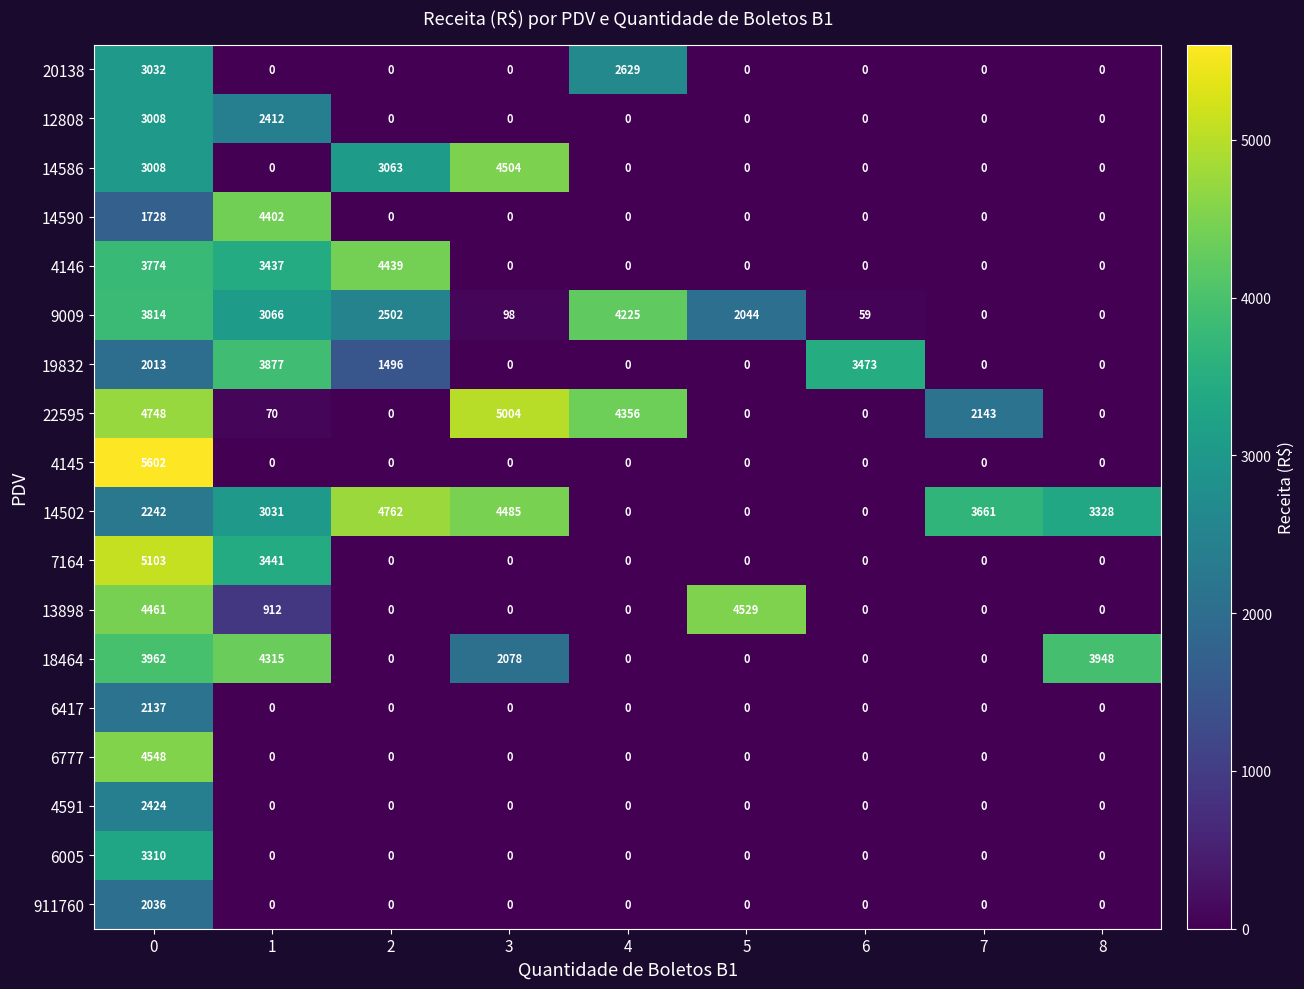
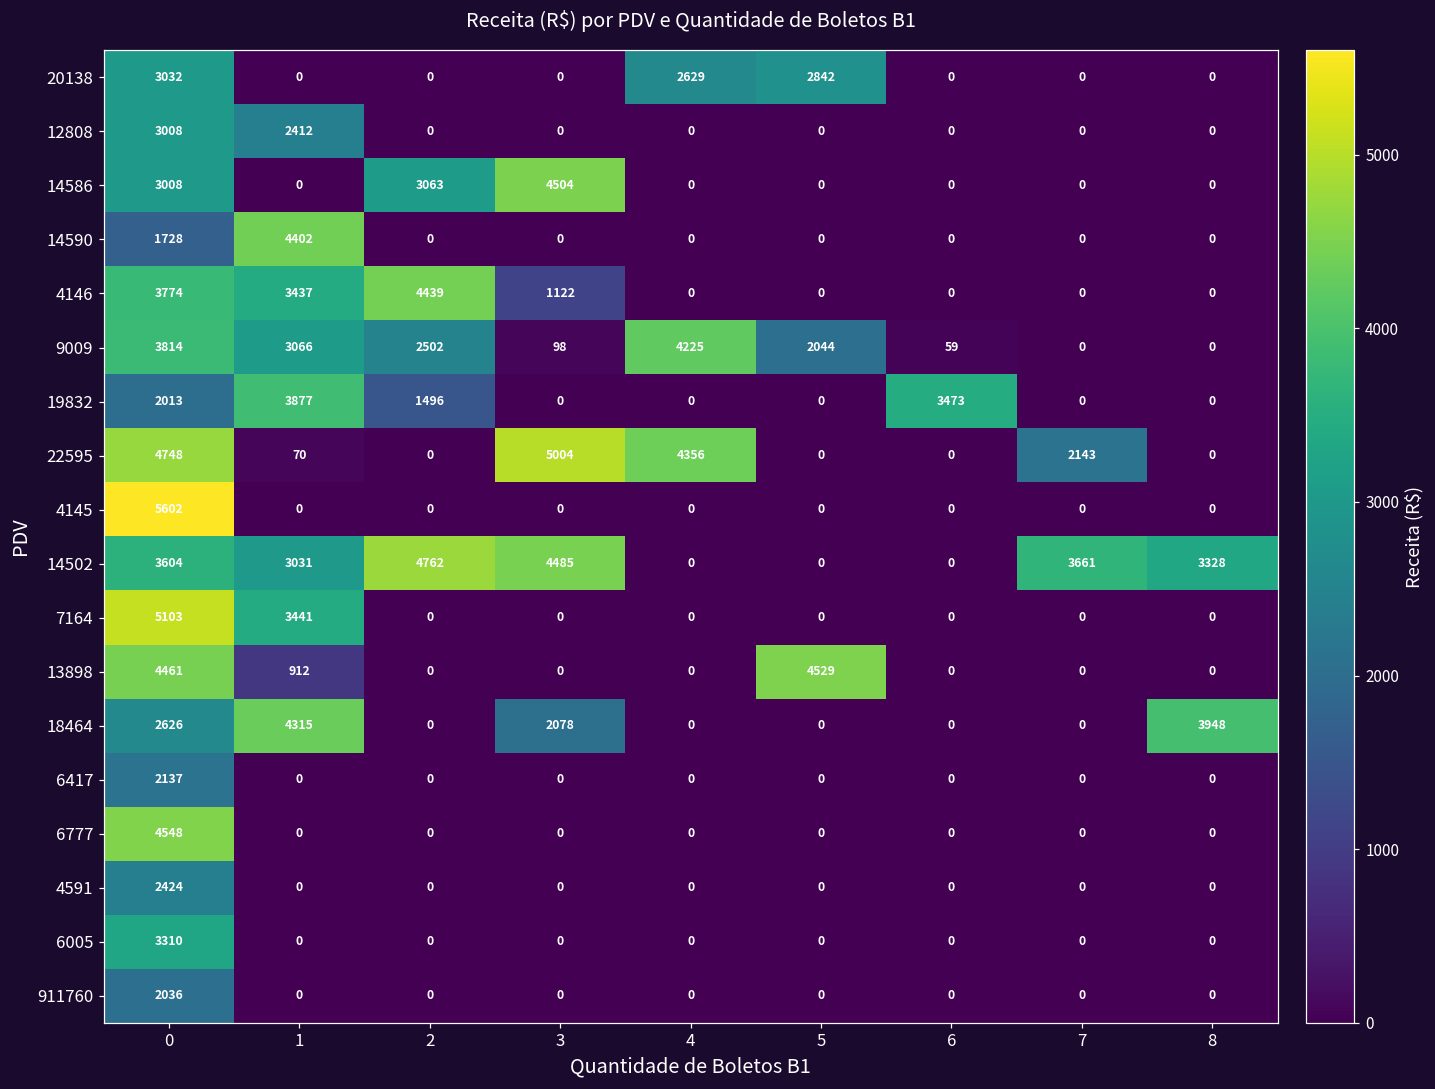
20138, 5: 0 -> 2842
4146, 3: 0 -> 1122
14502, 0: 2242 -> 3604
18464, 0: 3962 -> 2626
